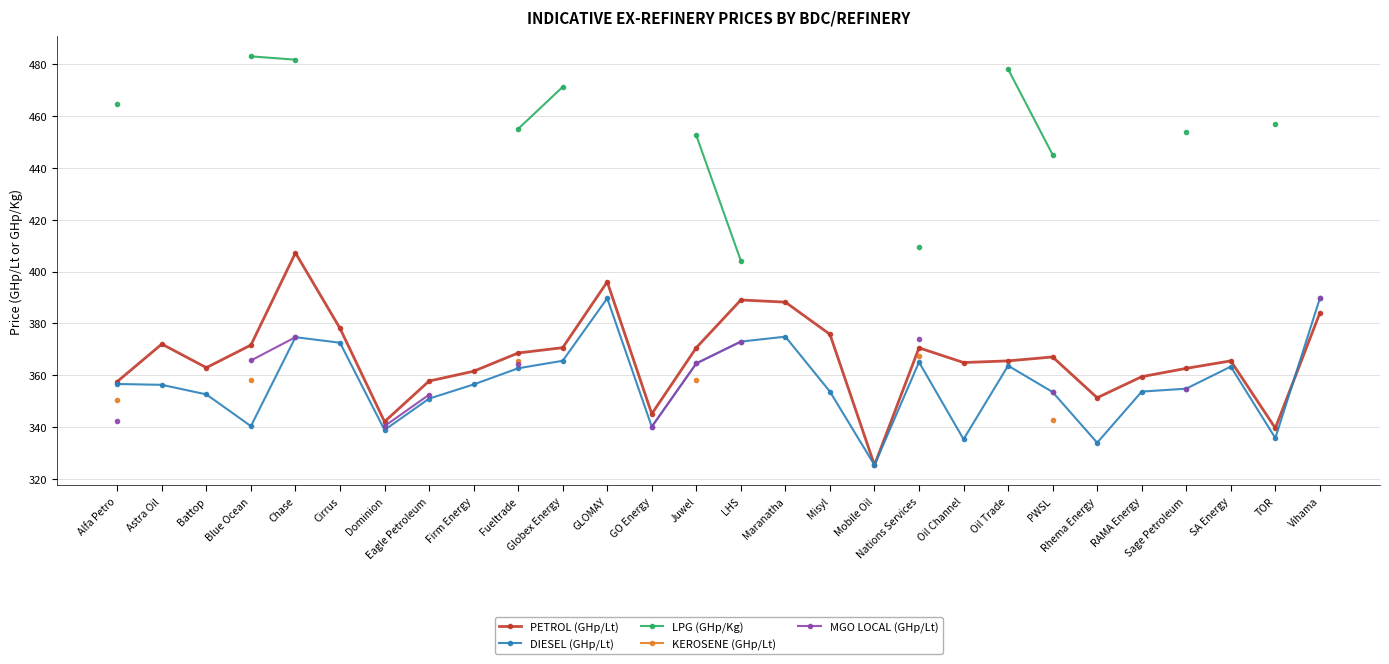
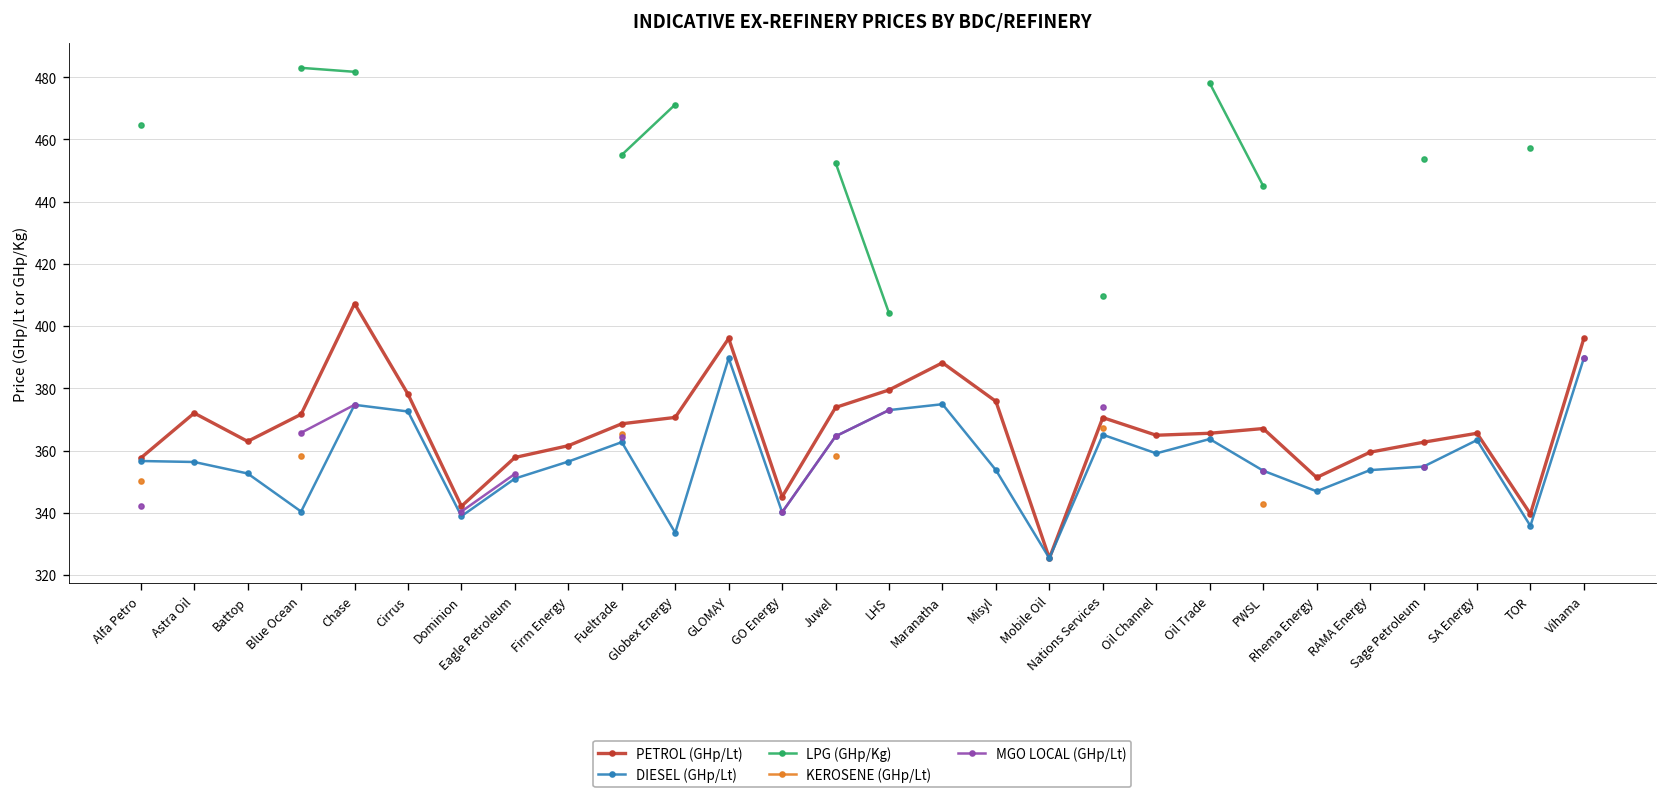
DIESEL (GHp/Lt), Globex Energy: 366 -> 334
PETROL (GHp/Lt), Juwel: 371 -> 374
PETROL (GHp/Lt), LHS: 389 -> 379
DIESEL (GHp/Lt), Oil Channel: 335 -> 359
DIESEL (GHp/Lt), Rhema Energy: 334 -> 347
PETROL (GHp/Lt), Vihama: 384 -> 396
